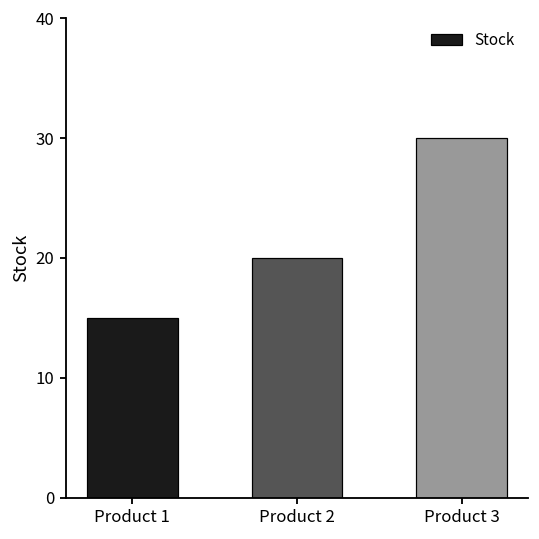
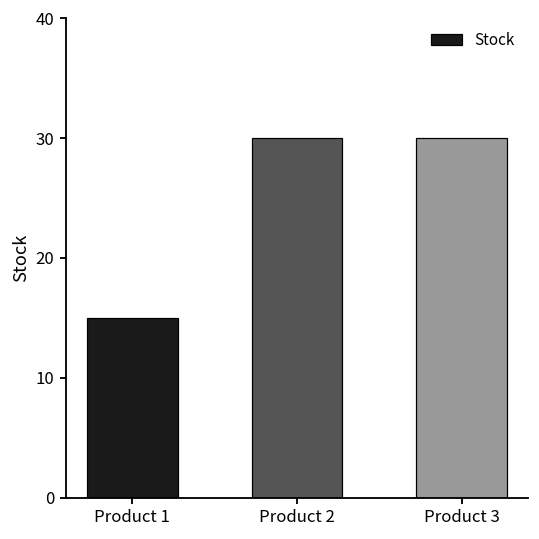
Product 2: 20 -> 30
